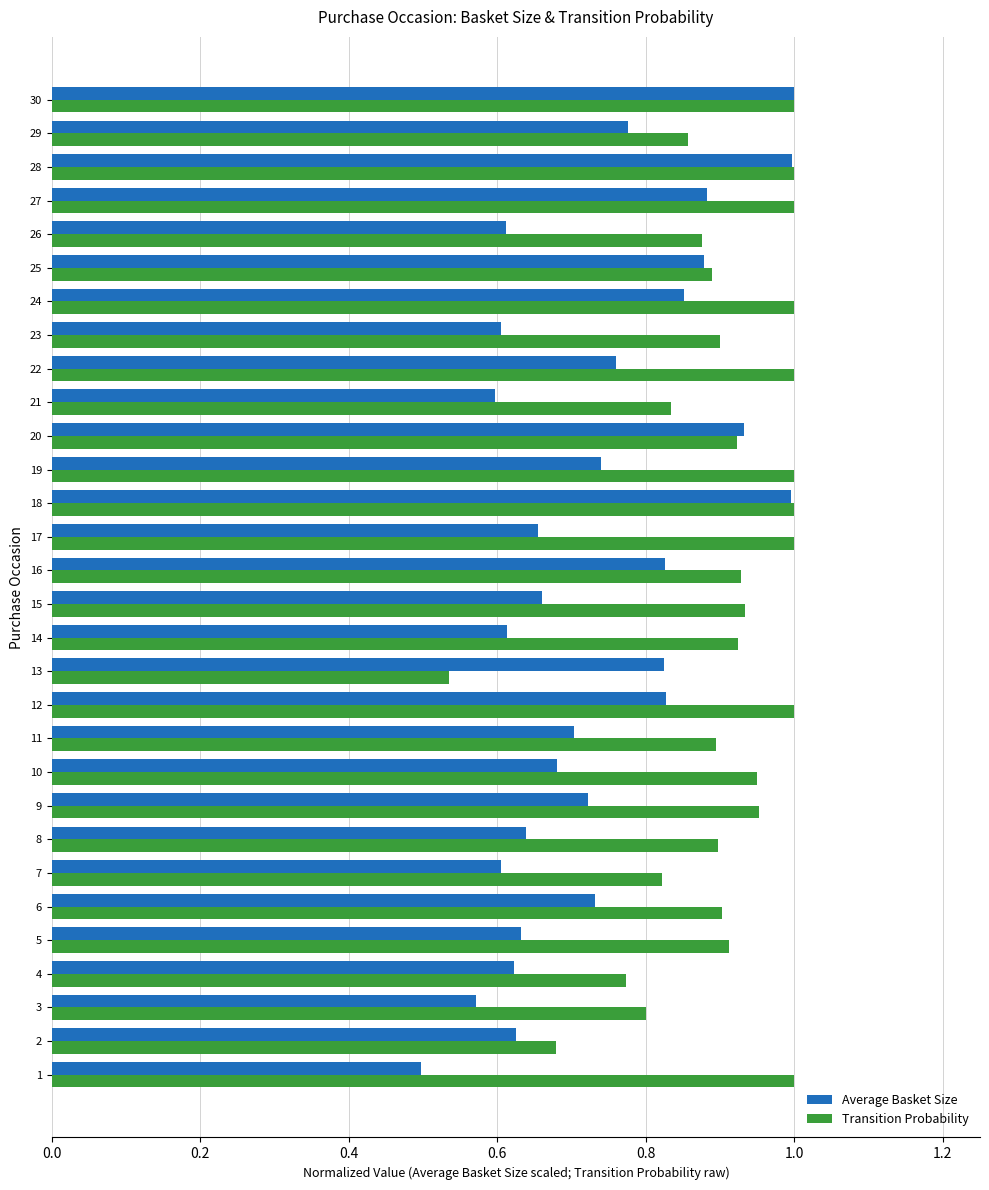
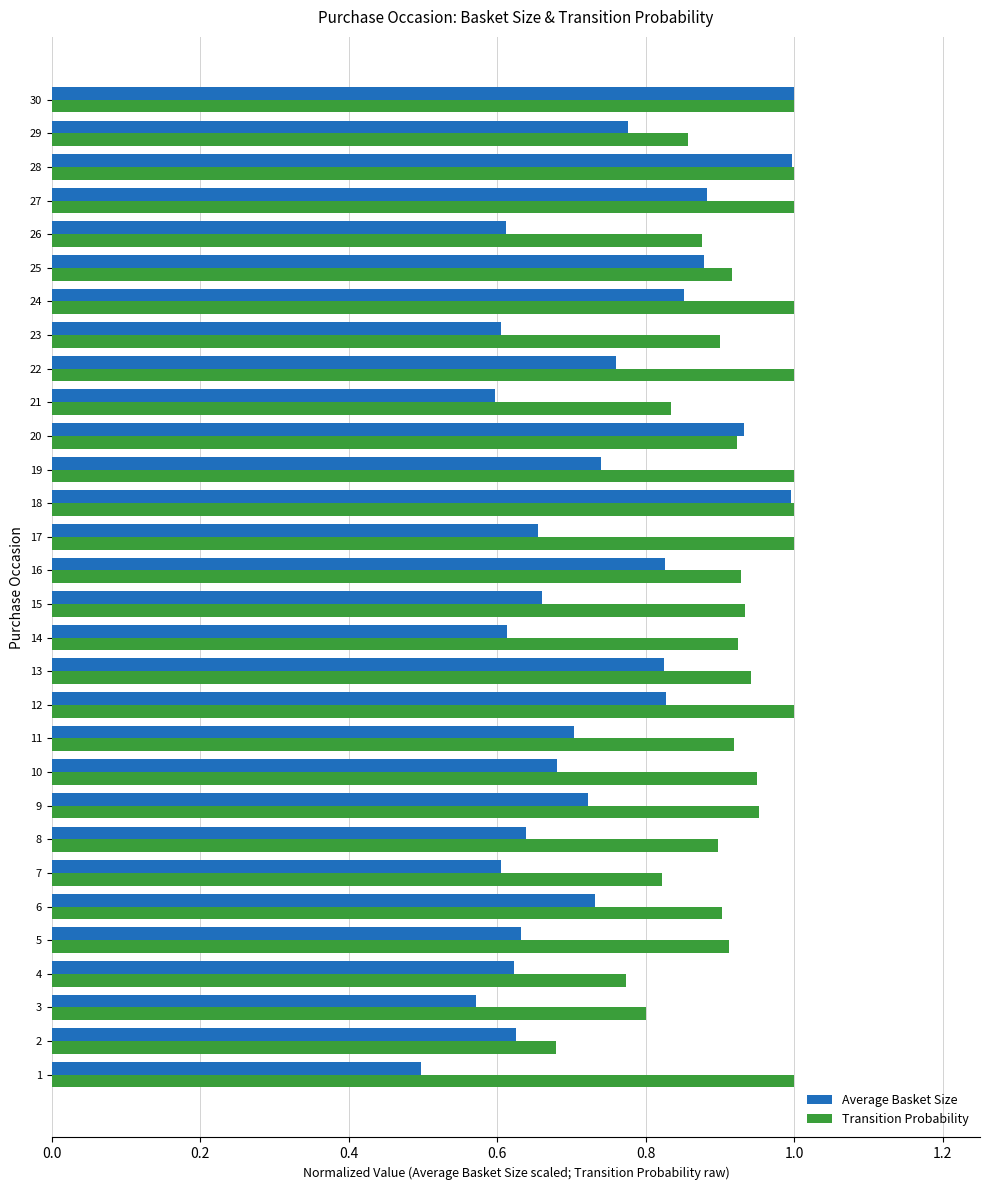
Transition Probability, 25: 0.89 -> 0.92
Transition Probability, 13: 0.53 -> 0.94
Transition Probability, 11: 0.89 -> 0.92
